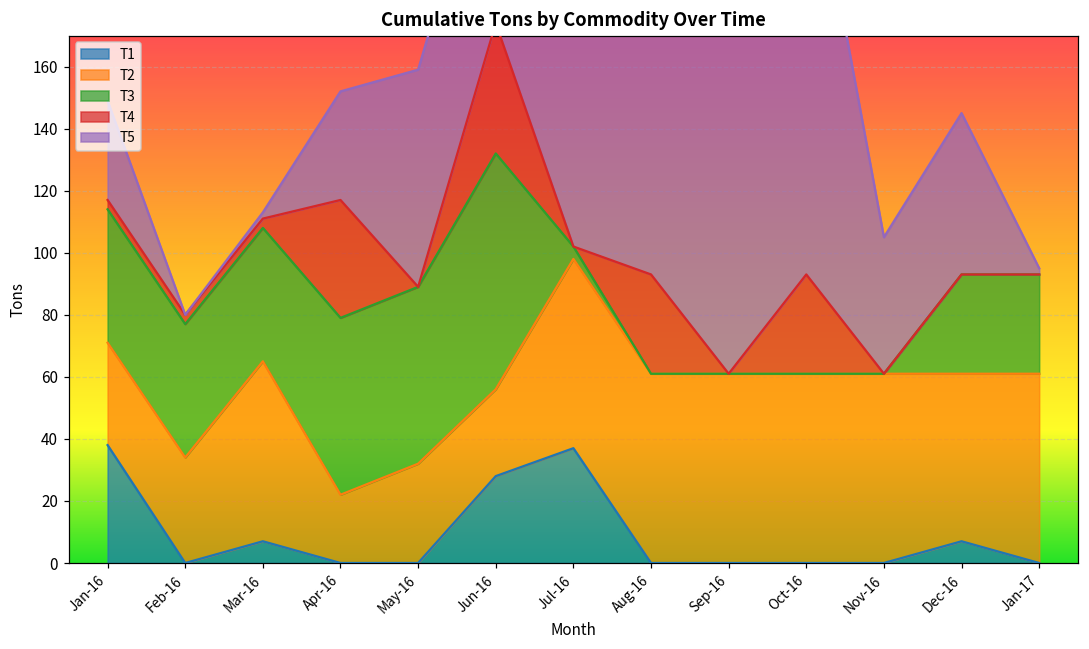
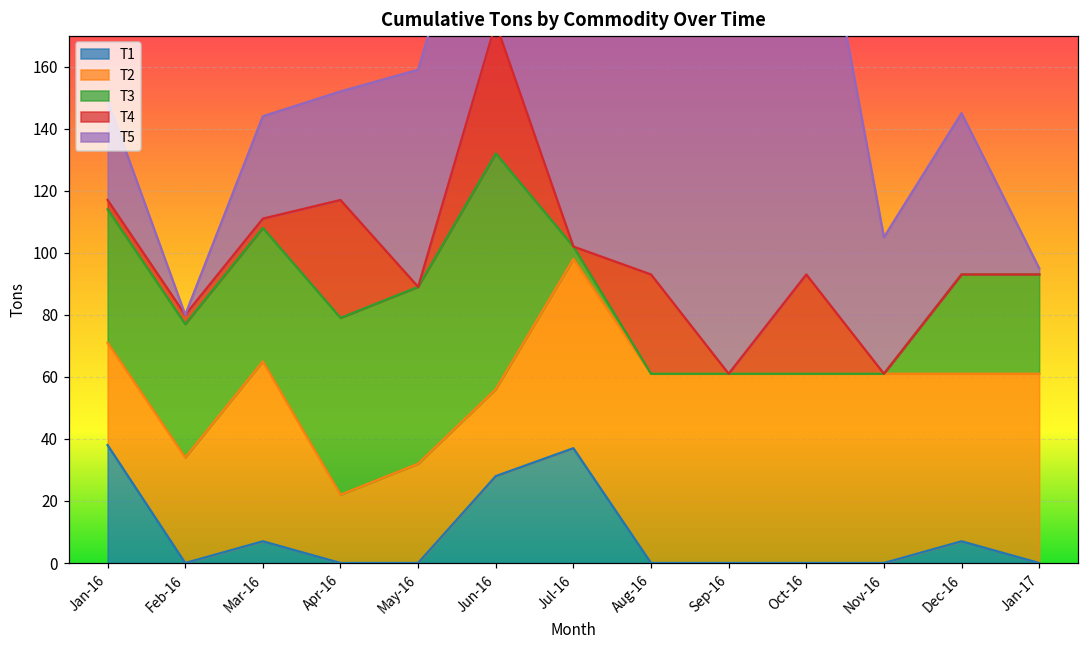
T5, Mar-16: 2 -> 33
